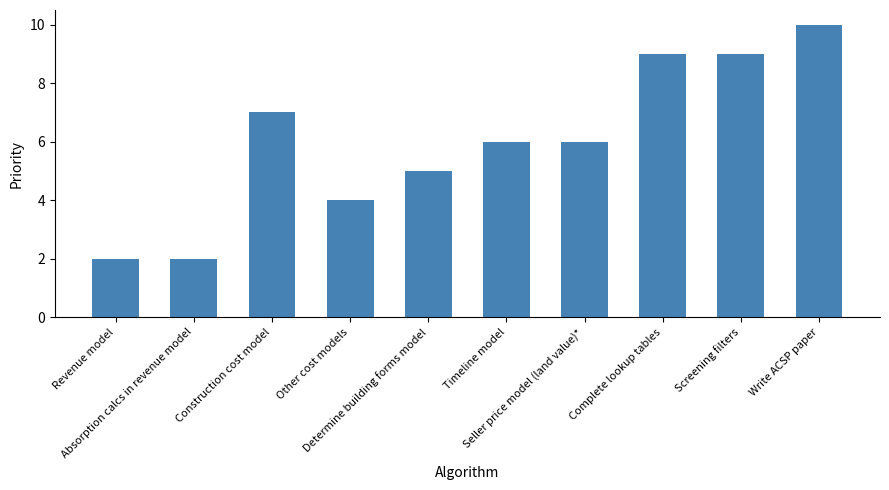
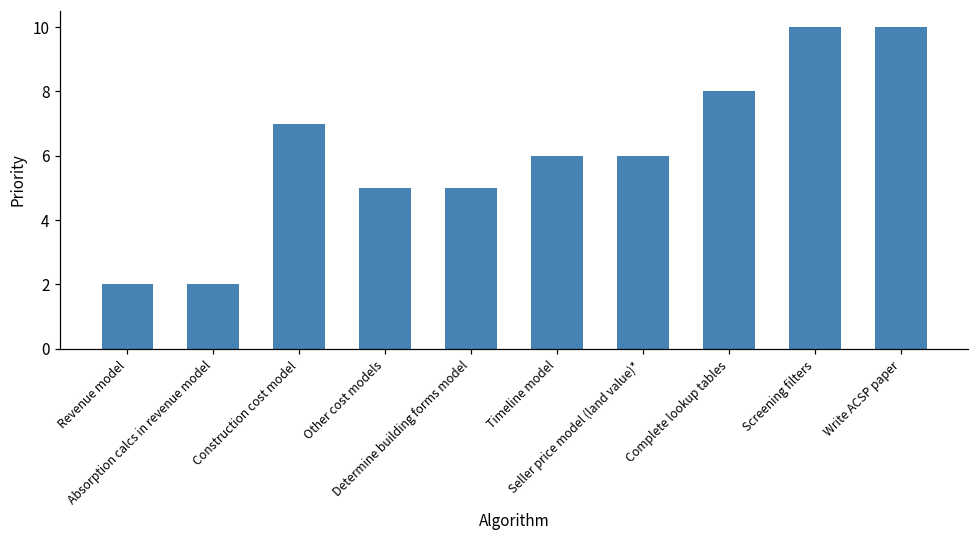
Other cost models: 4 -> 5
Complete lookup tables: 9 -> 8
Screening filters: 9 -> 10
